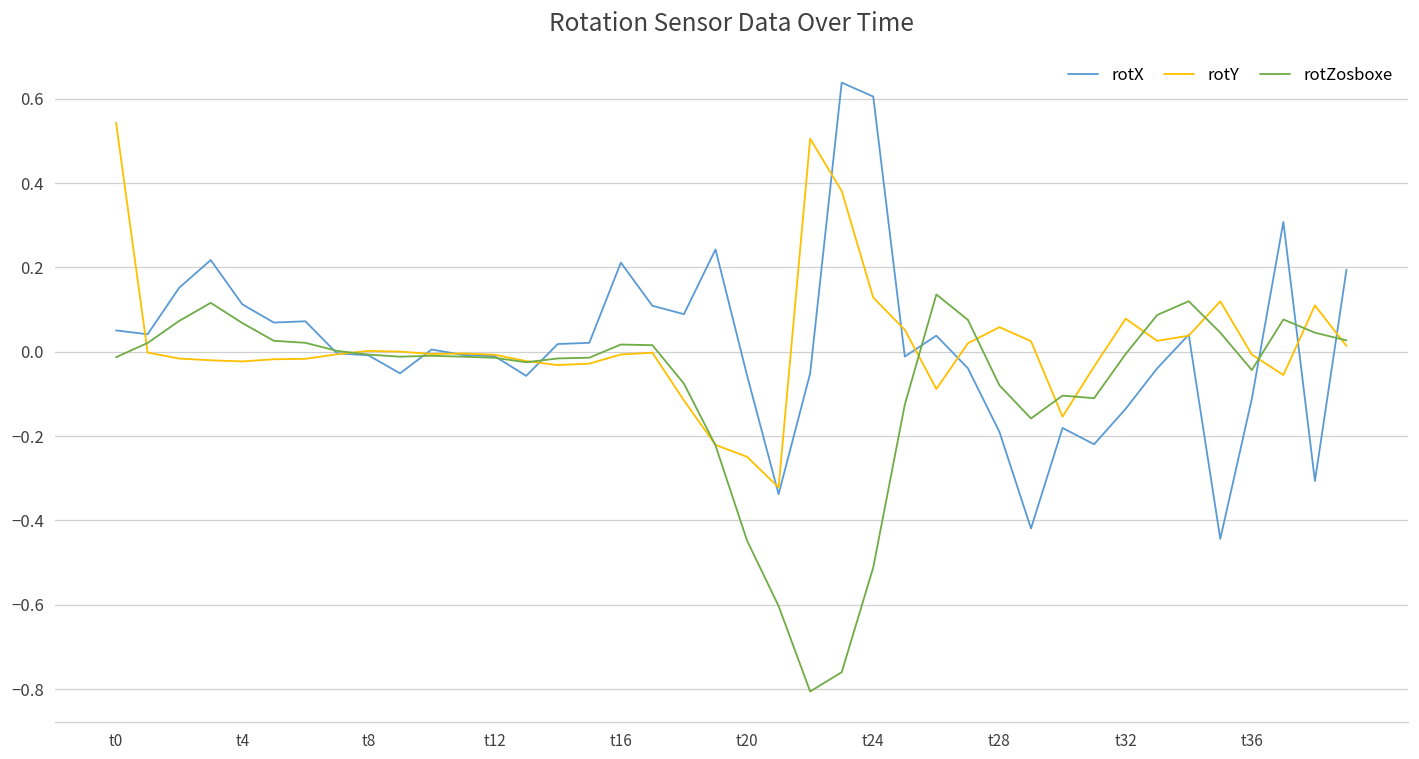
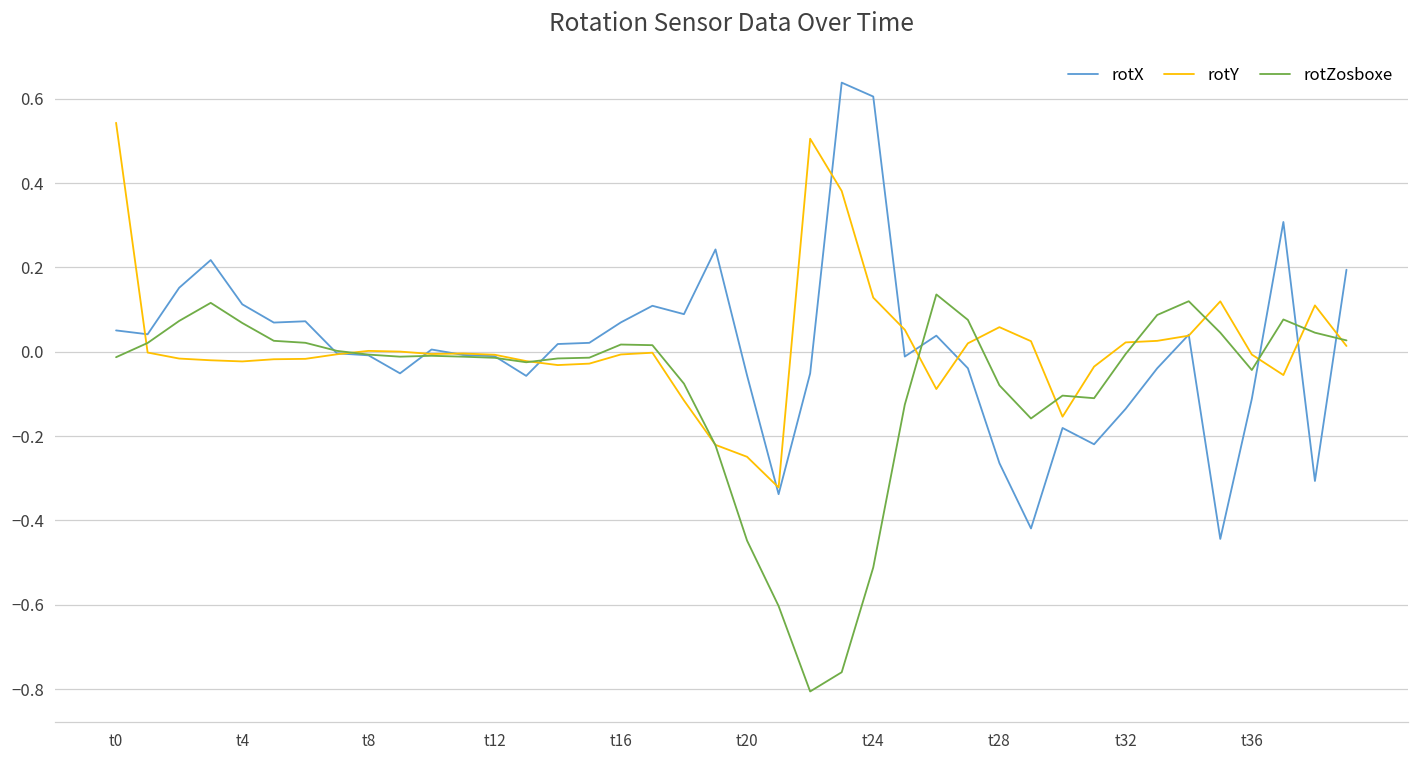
rotX, t16: 0.21 -> 0.07
rotX, t28: -0.19 -> -0.26
rotY, t32: 0.08 -> 0.02
